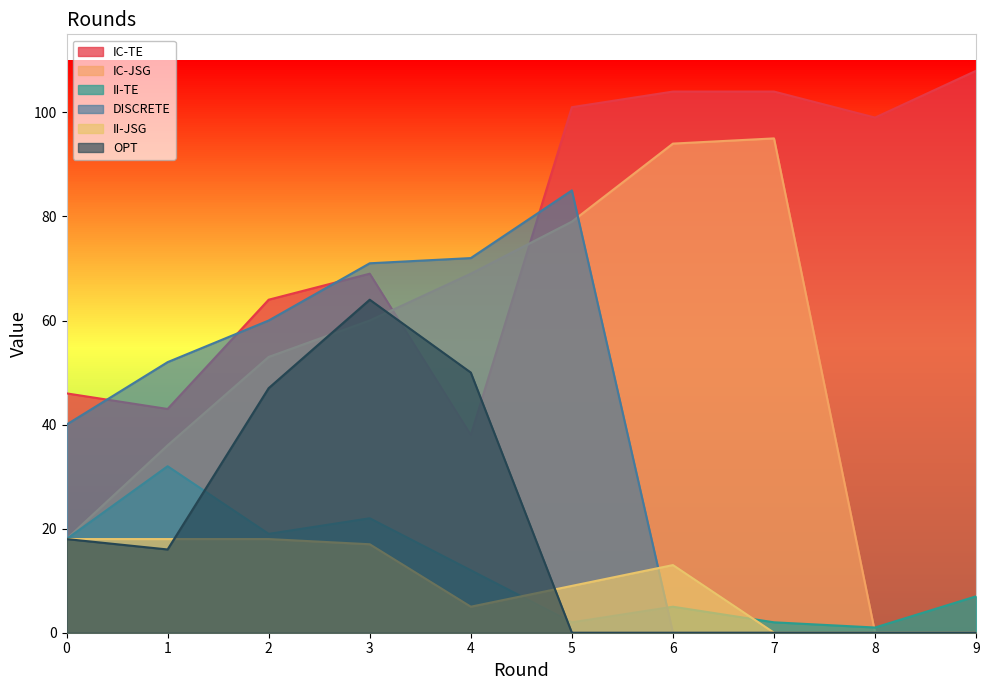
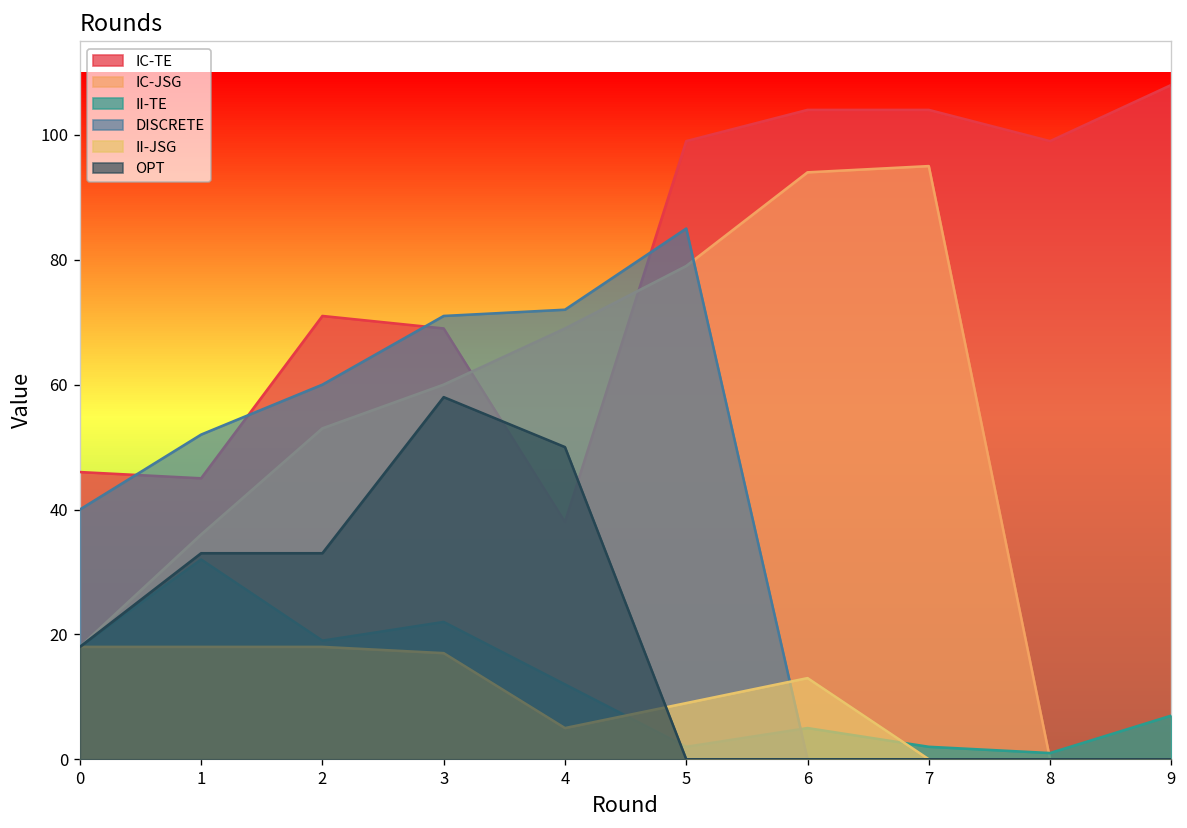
IC-TE, 1: 43 -> 45
OPT, 1: 16 -> 33
IC-TE, 2: 64 -> 71
OPT, 2: 47 -> 33
OPT, 3: 64 -> 58
IC-TE, 5: 101 -> 99
